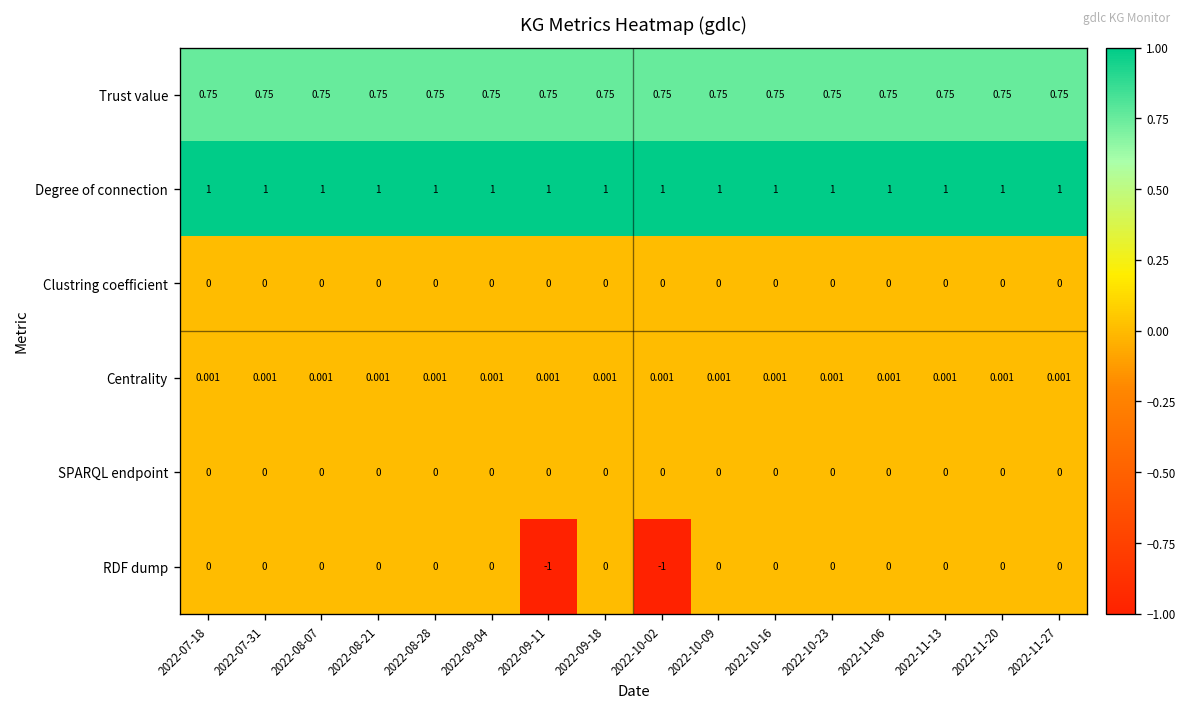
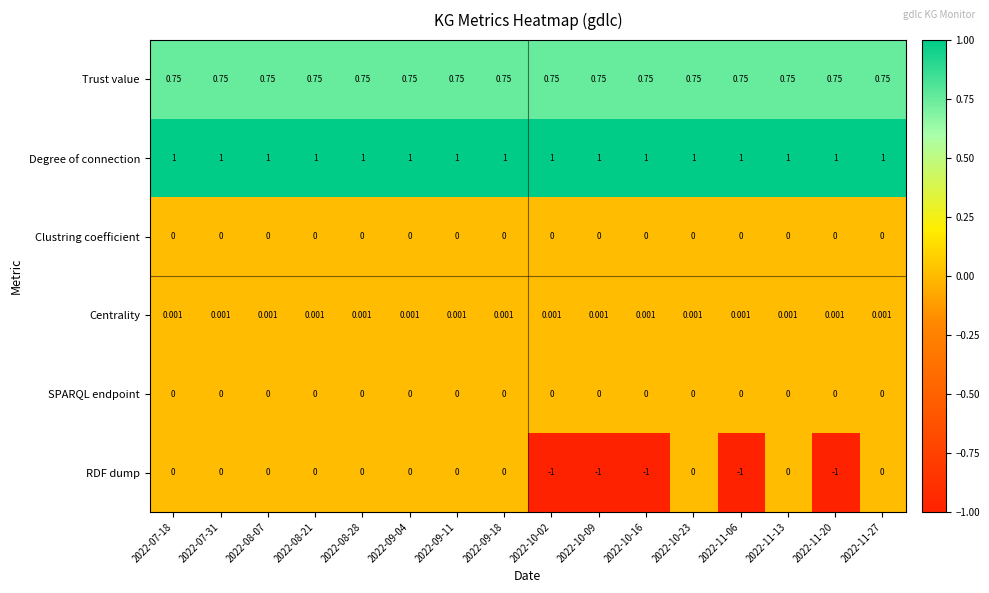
RDF dump, 2022-09-11: -1 -> 0
RDF dump, 2022-10-09: 0 -> -1
RDF dump, 2022-10-16: 0 -> -1
RDF dump, 2022-11-06: 0 -> -1
RDF dump, 2022-11-20: 0 -> -1
